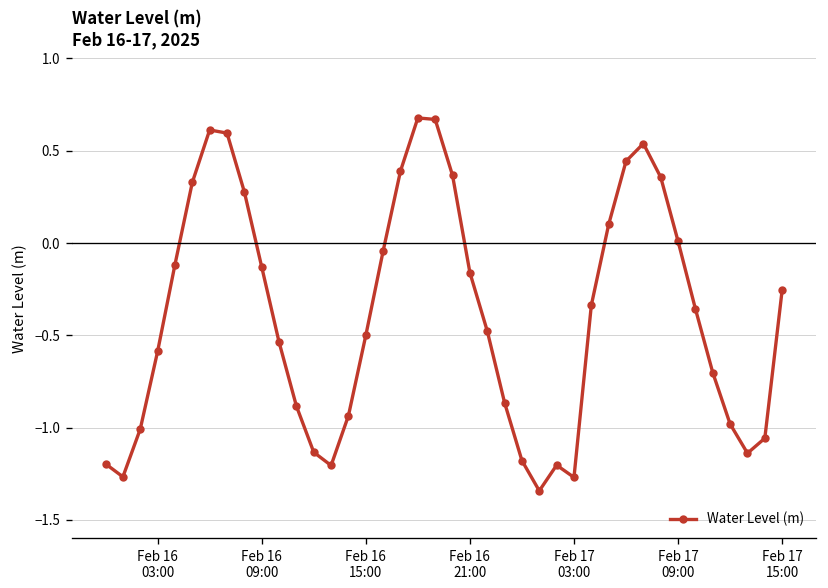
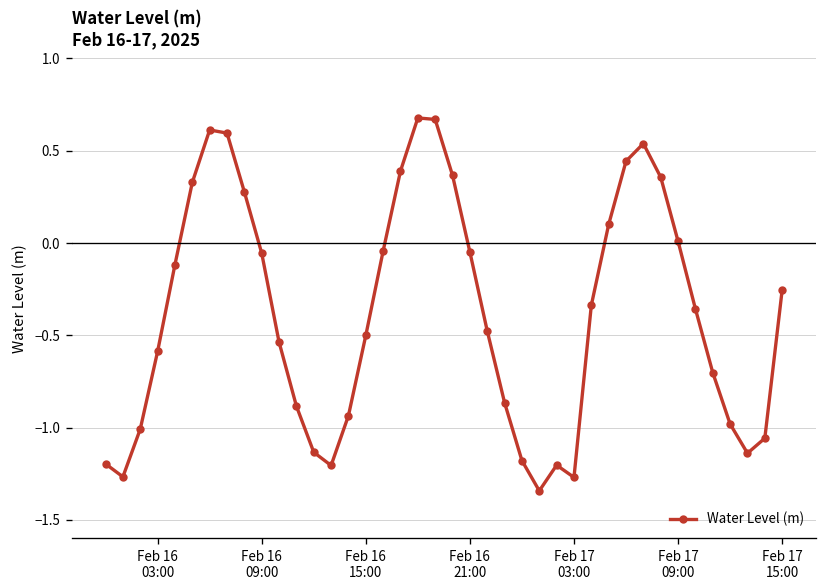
Feb 16 09:00: -0.13 -> -0.05
Feb 16 21:00: -0.16 -> -0.05
